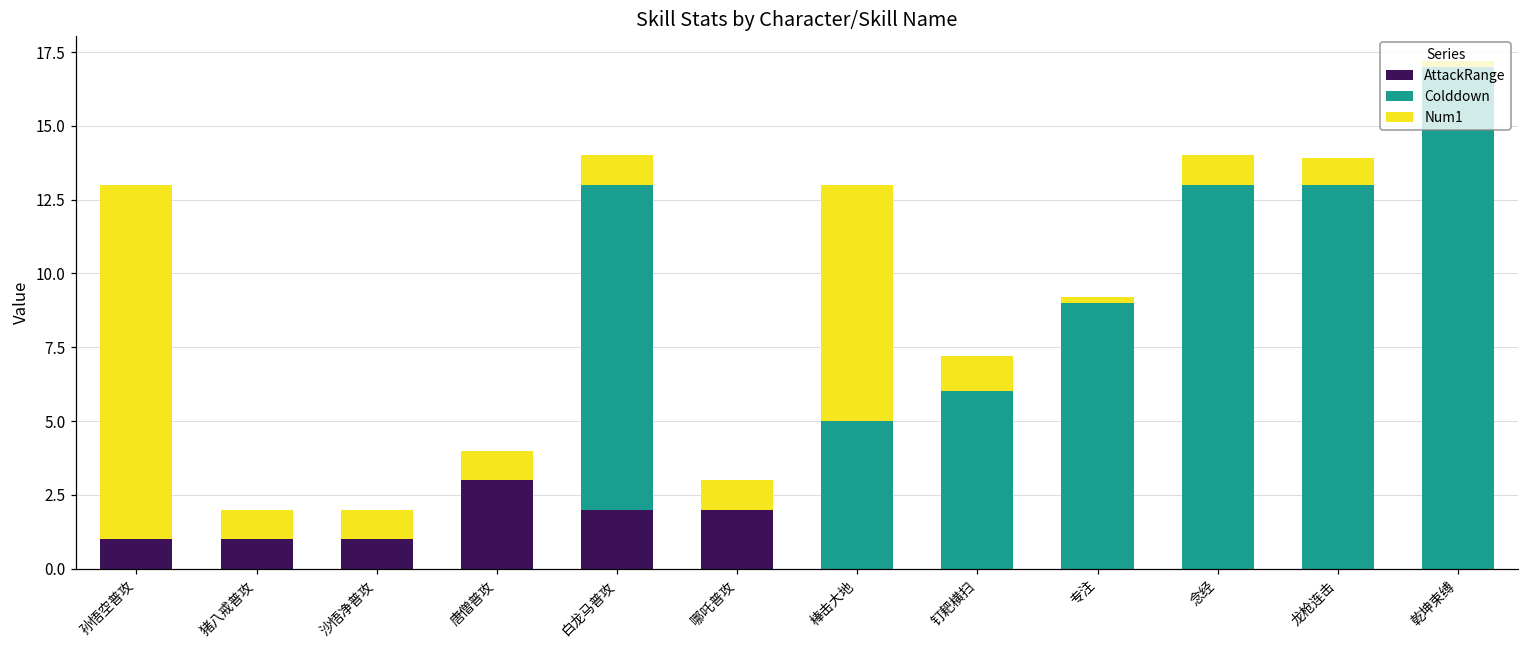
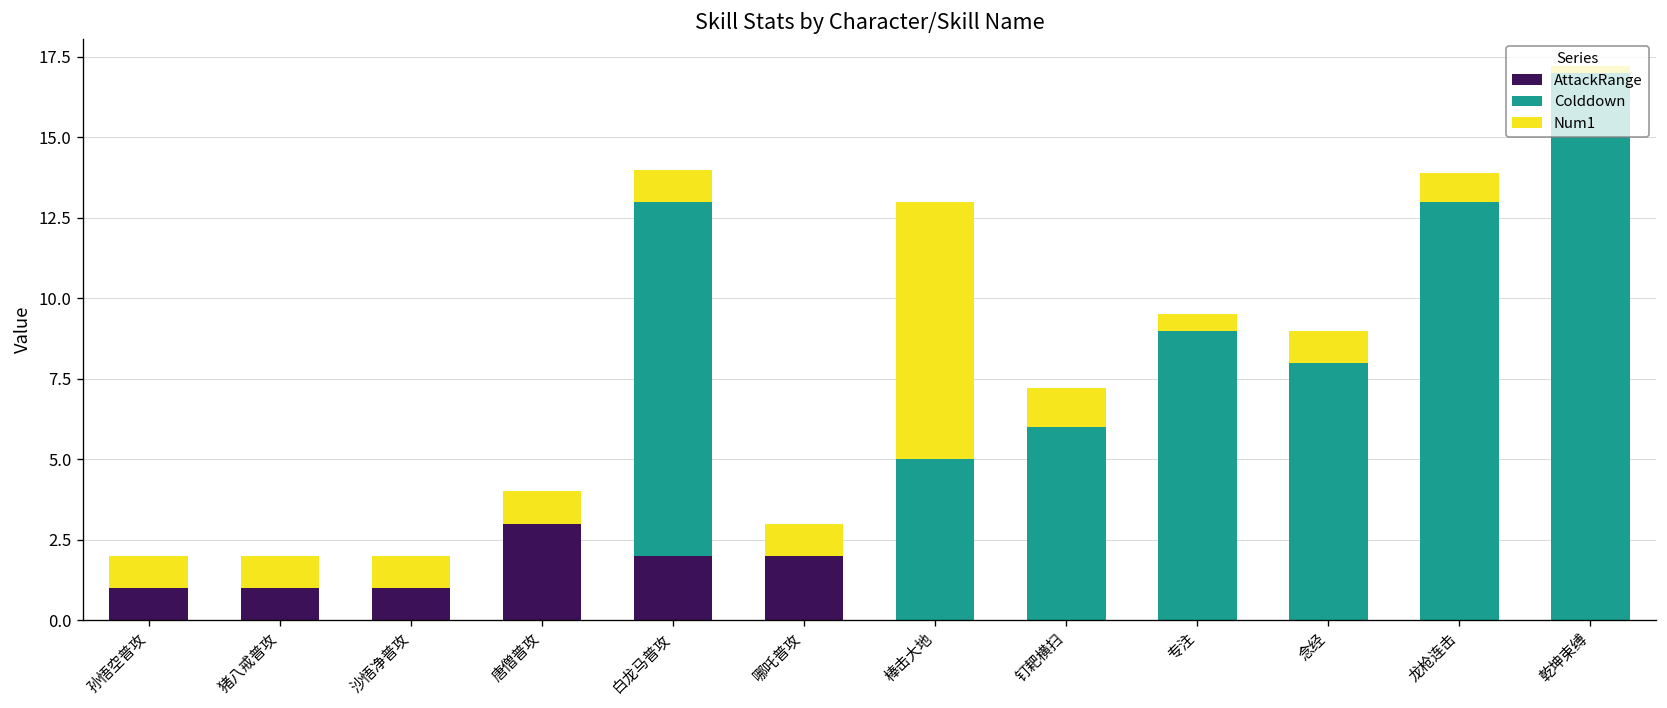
Num1, 孙悟空普攻: 12 -> 1
Num1, 专注: 0.2 -> 0.5
Colddown, 念经: 13 -> 8
